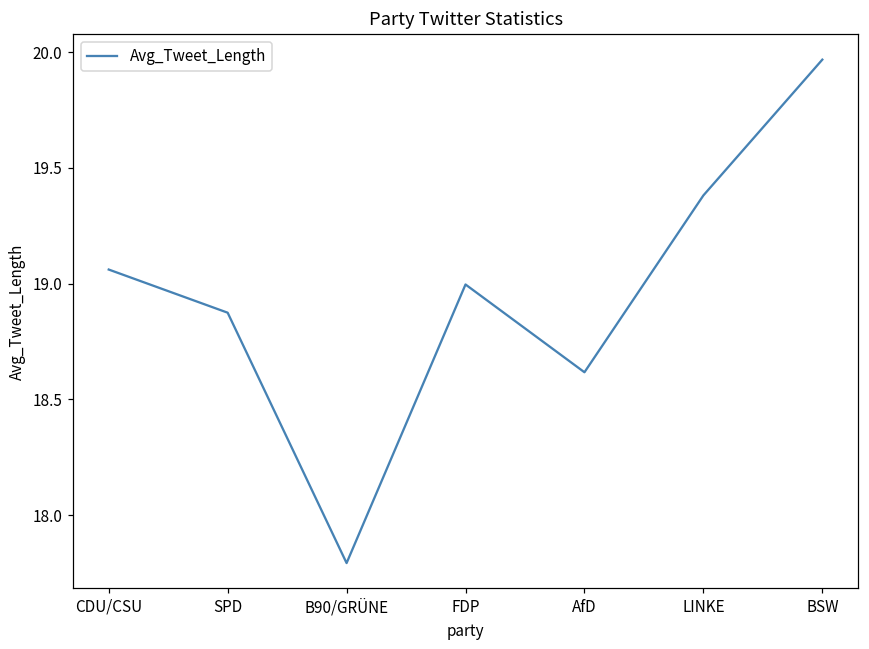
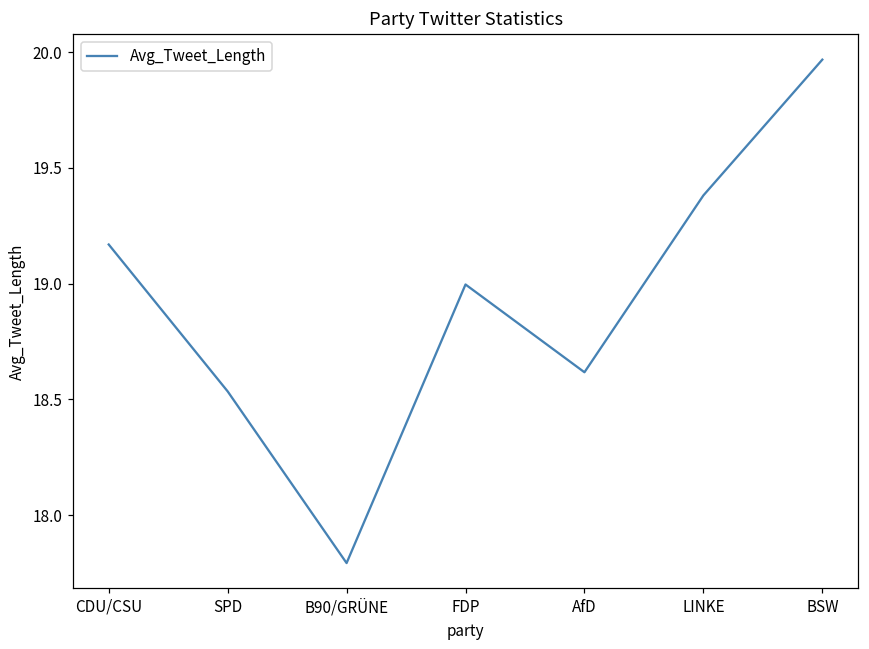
CDU/CSU: 19.06 -> 19.17
SPD: 18.87 -> 18.53
